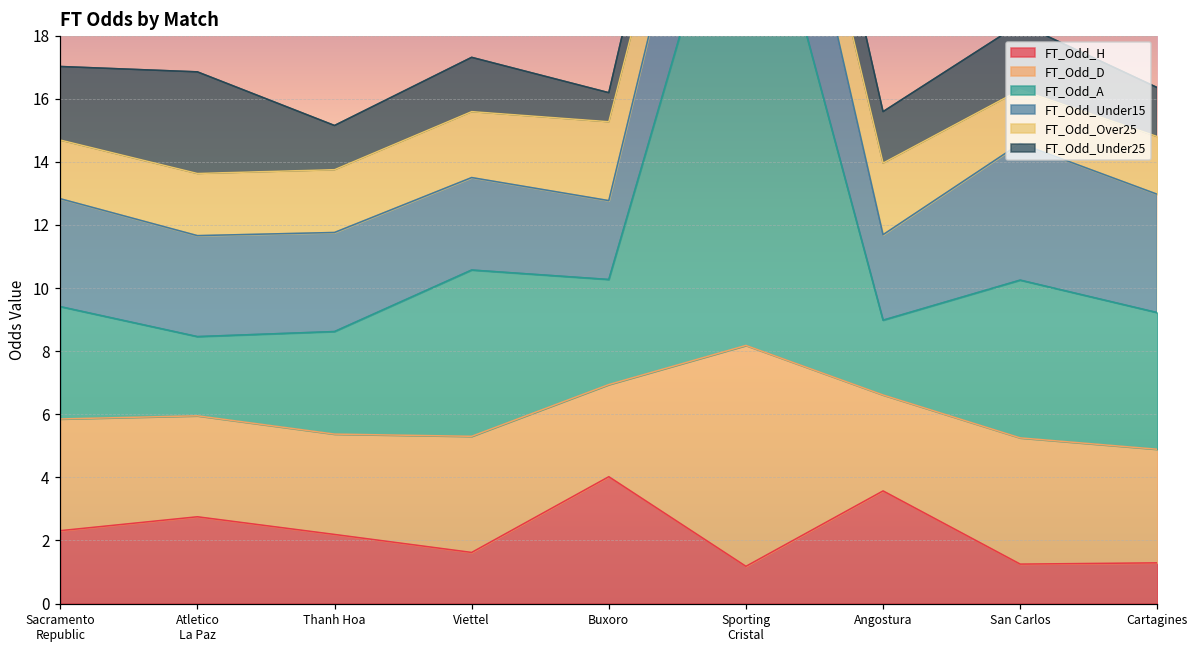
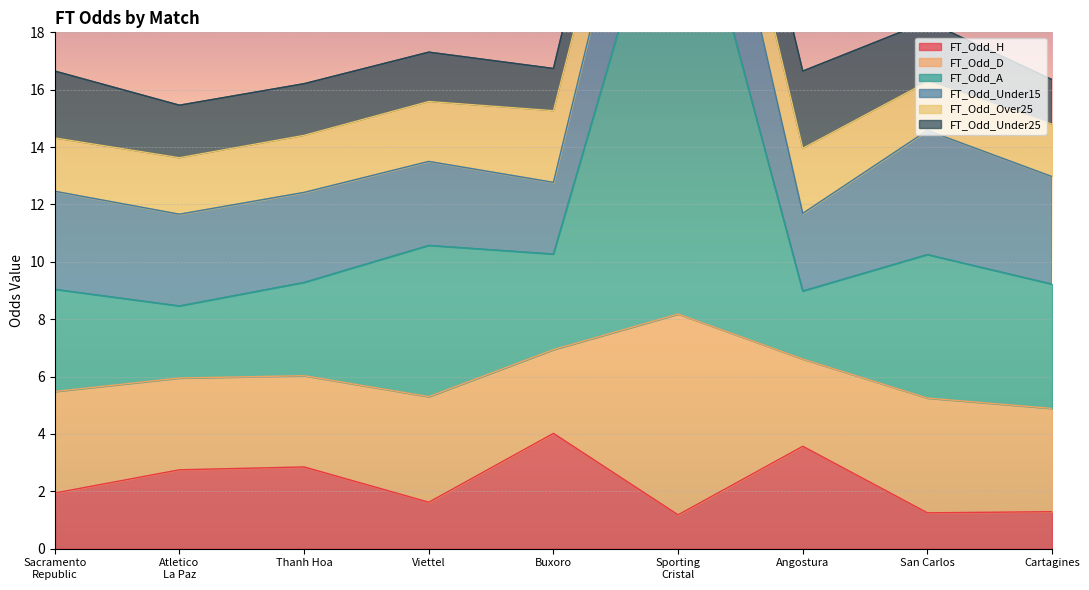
FT_Odd_H, Sacramento Republic: 2.3 -> 1.9
FT_Odd_Under25, Atletico La Paz: 3.2 -> 1.8
FT_Odd_H, Thanh Hoa: 2.2 -> 2.9
FT_Odd_Under25, Thanh Hoa: 1.4 -> 1.8
FT_Odd_Under25, Buxoro: 0.9 -> 1.5
FT_Odd_Under25, Angostura: 1.6 -> 2.7
